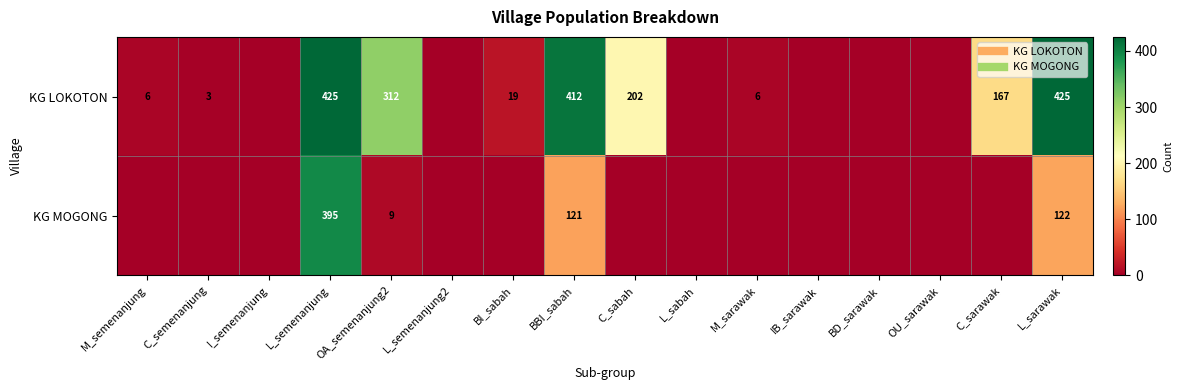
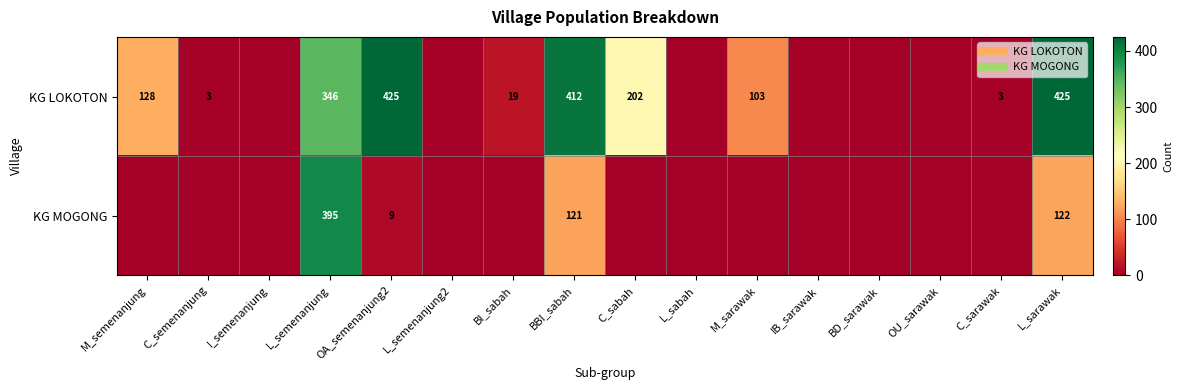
KG LOKOTON, M_semenanjung: 6 -> 128
KG LOKOTON, L_semenanjung: 425 -> 346
KG LOKOTON, OA_semenanjung2: 312 -> 425
KG LOKOTON, M_sarawak: 6 -> 103
KG LOKOTON, C_sarawak: 167 -> 3
